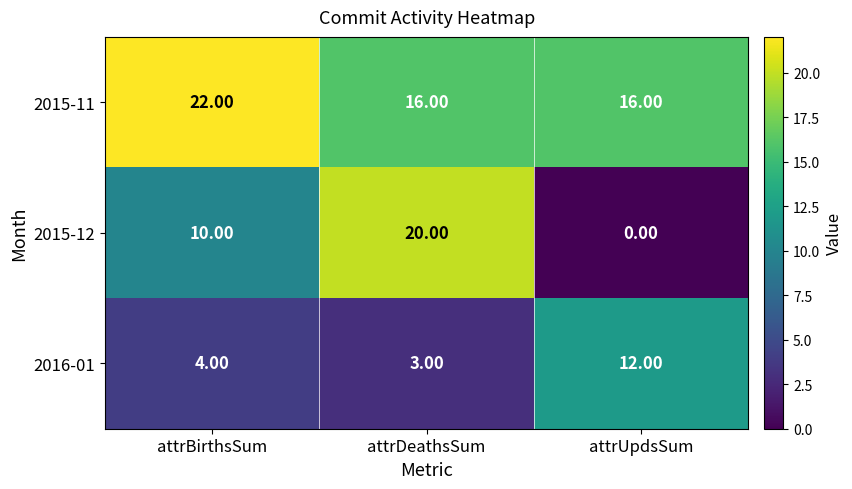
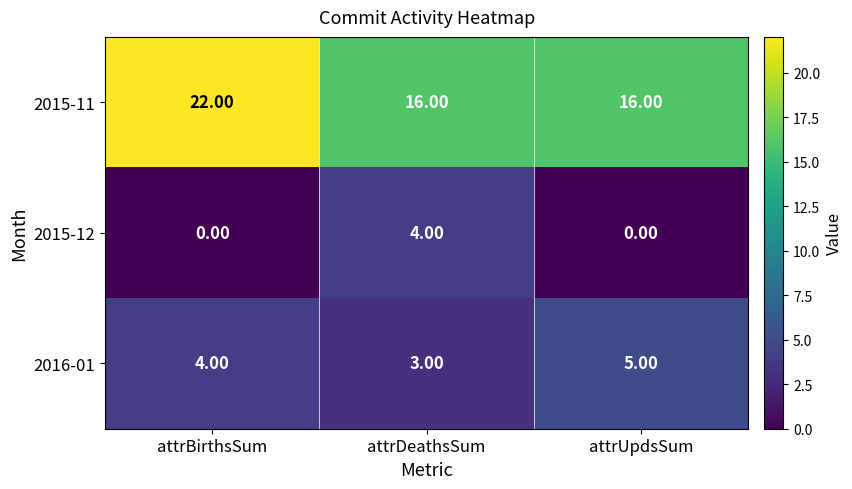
2015-12, attrBirthsSum: 10.00 -> 0.00
2015-12, attrDeathsSum: 20.00 -> 4.00
2016-01, attrUpdsSum: 12.00 -> 5.00
